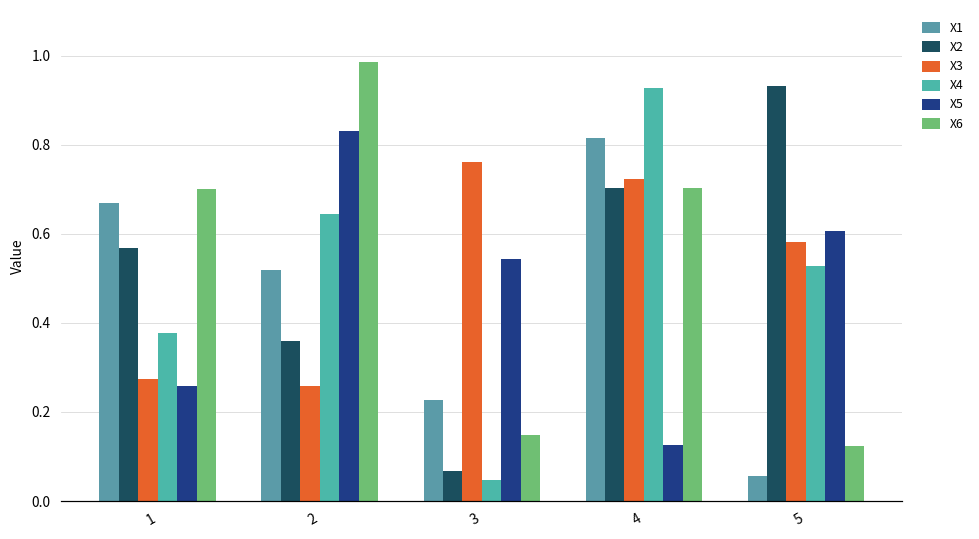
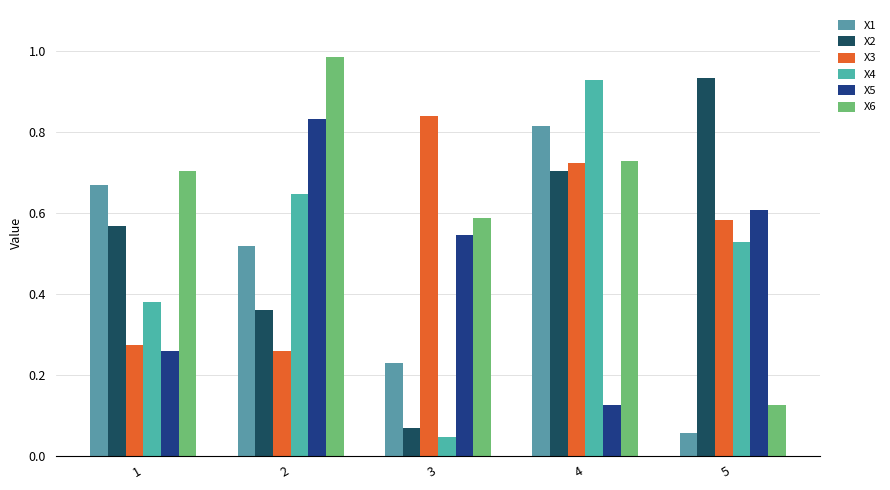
X3, 3: 0.76 -> 0.84
X6, 3: 0.15 -> 0.59
X6, 4: 0.70 -> 0.73
